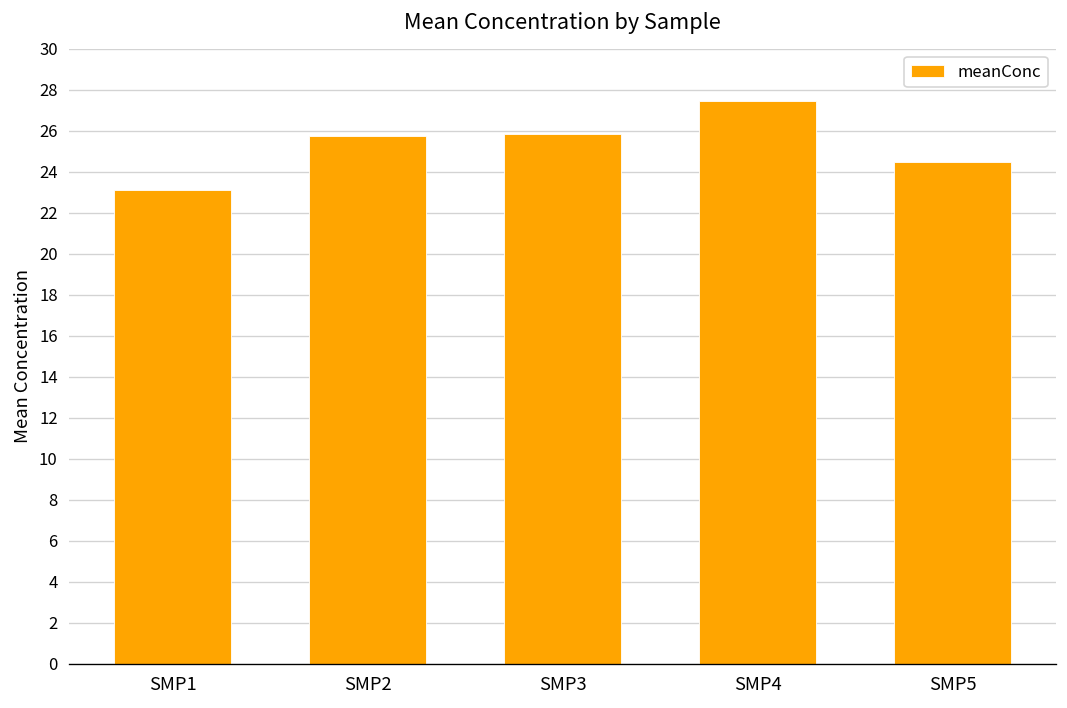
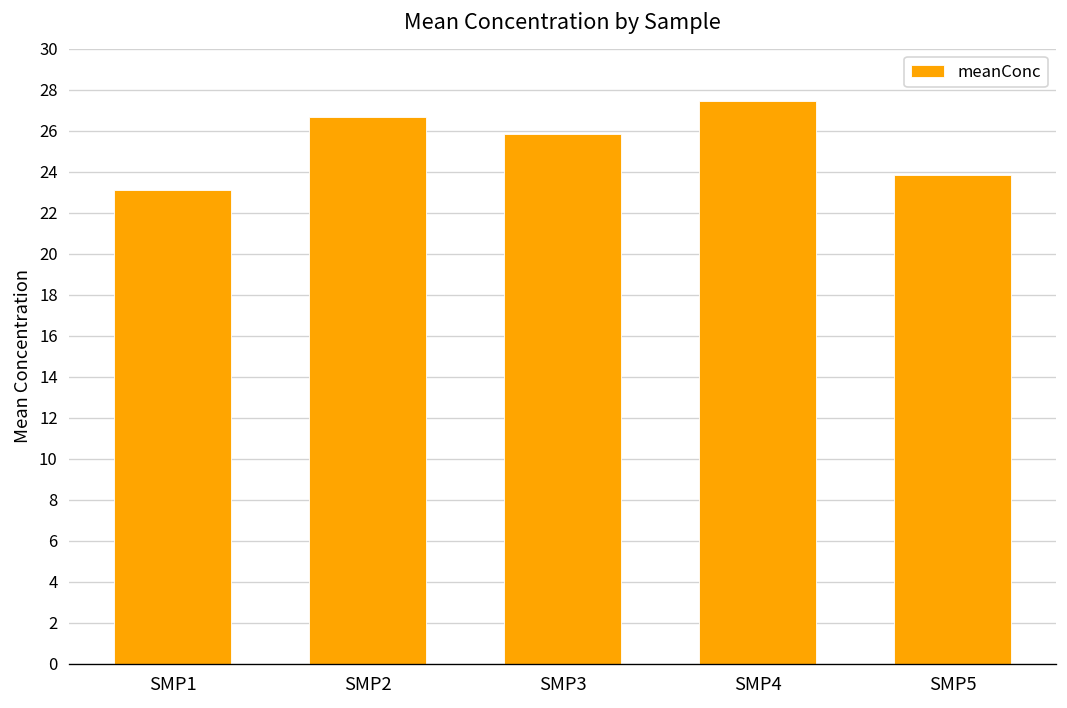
SMP2: 25.8 -> 26.7
SMP5: 24.5 -> 23.9
